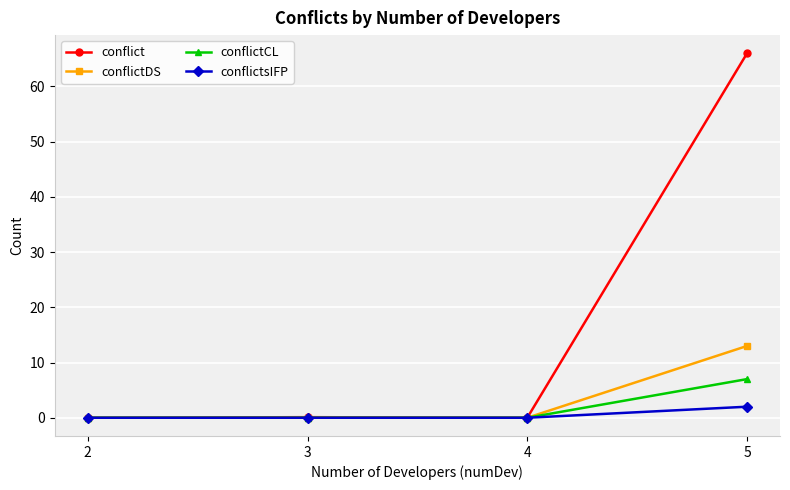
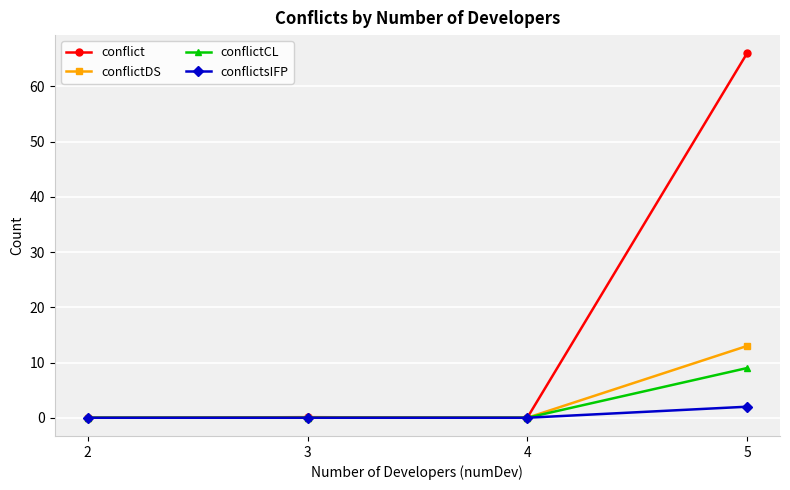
conflictCL, 5: 7 -> 9
